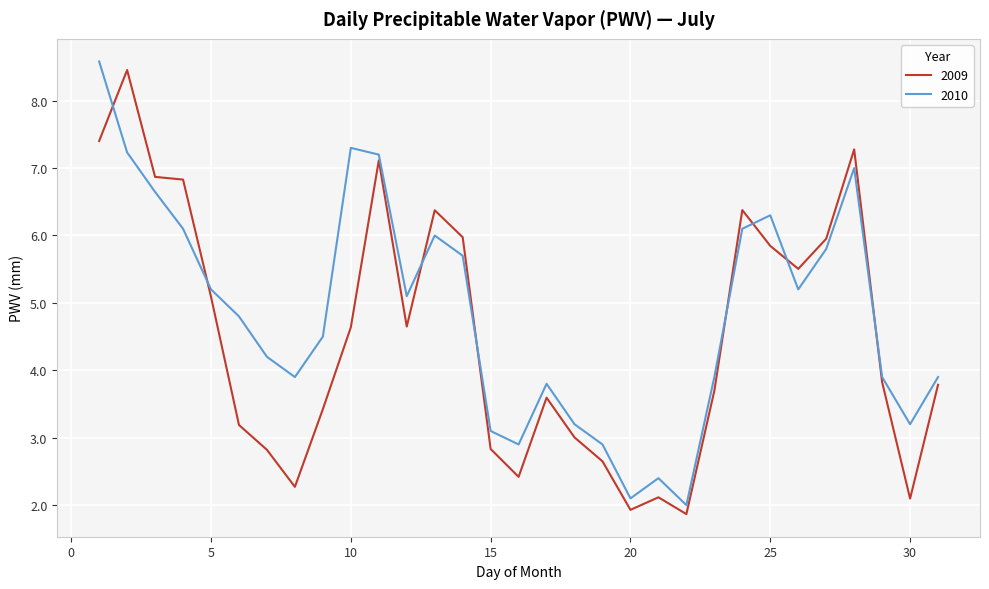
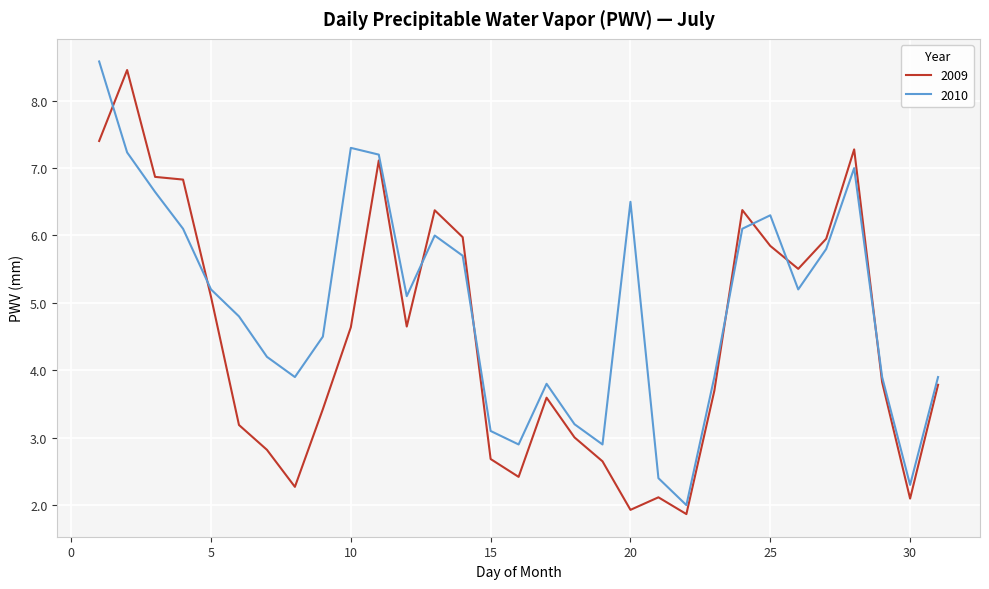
2009, 15: 2.8 -> 2.7
2010, 20: 2.1 -> 6.5
2010, 30: 3.2 -> 2.3
